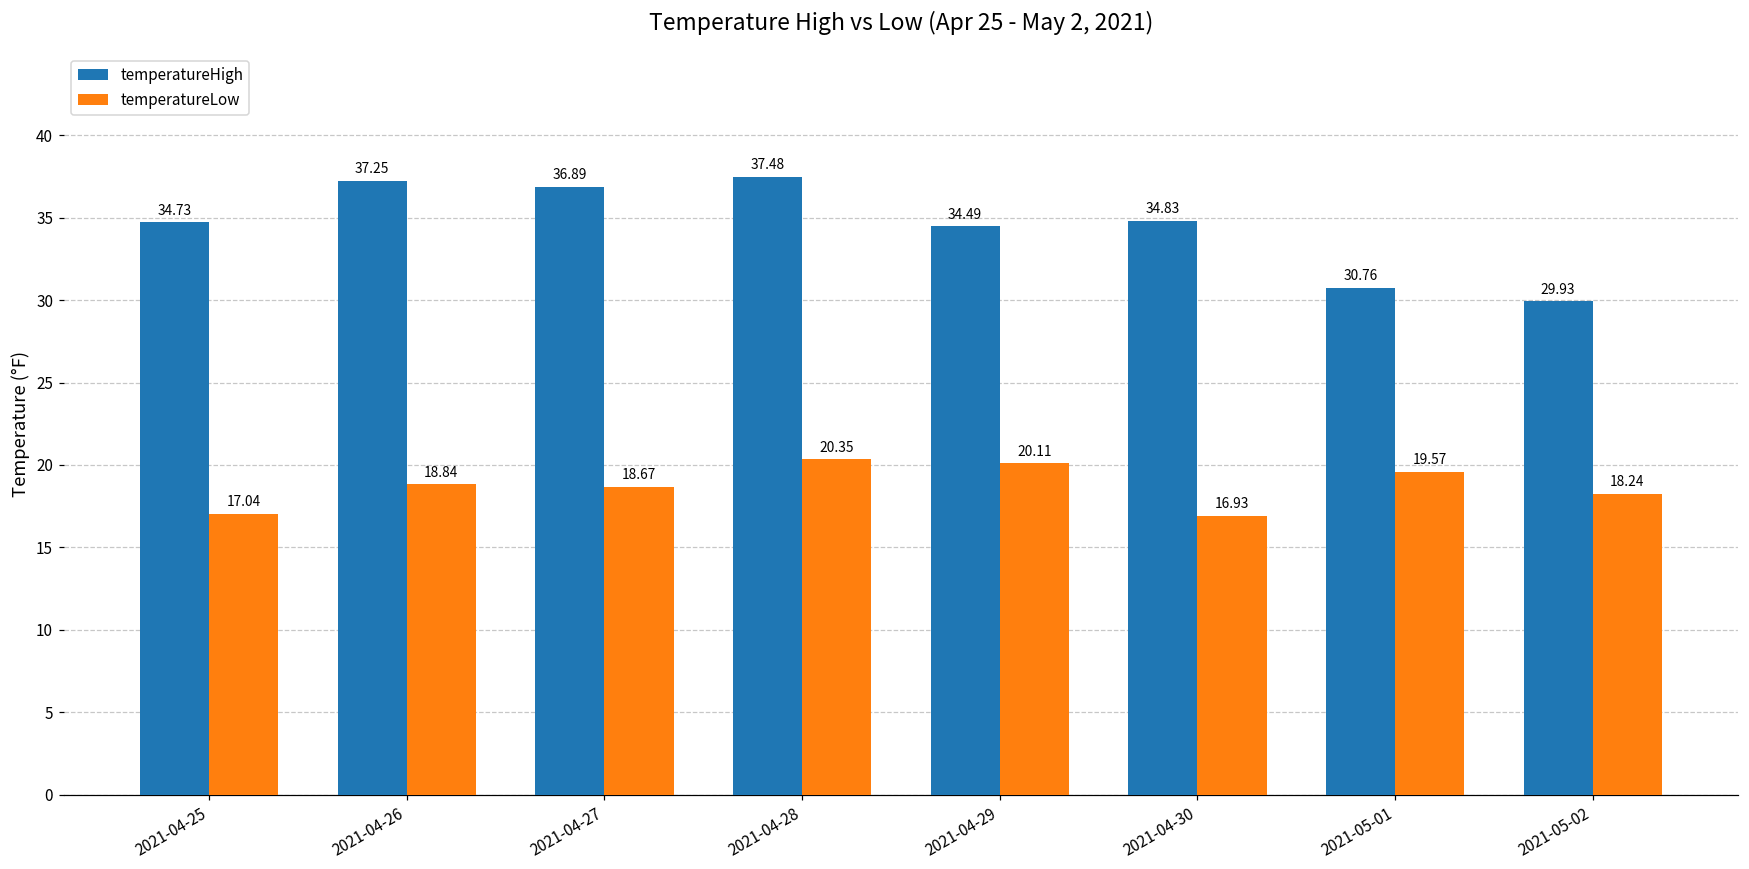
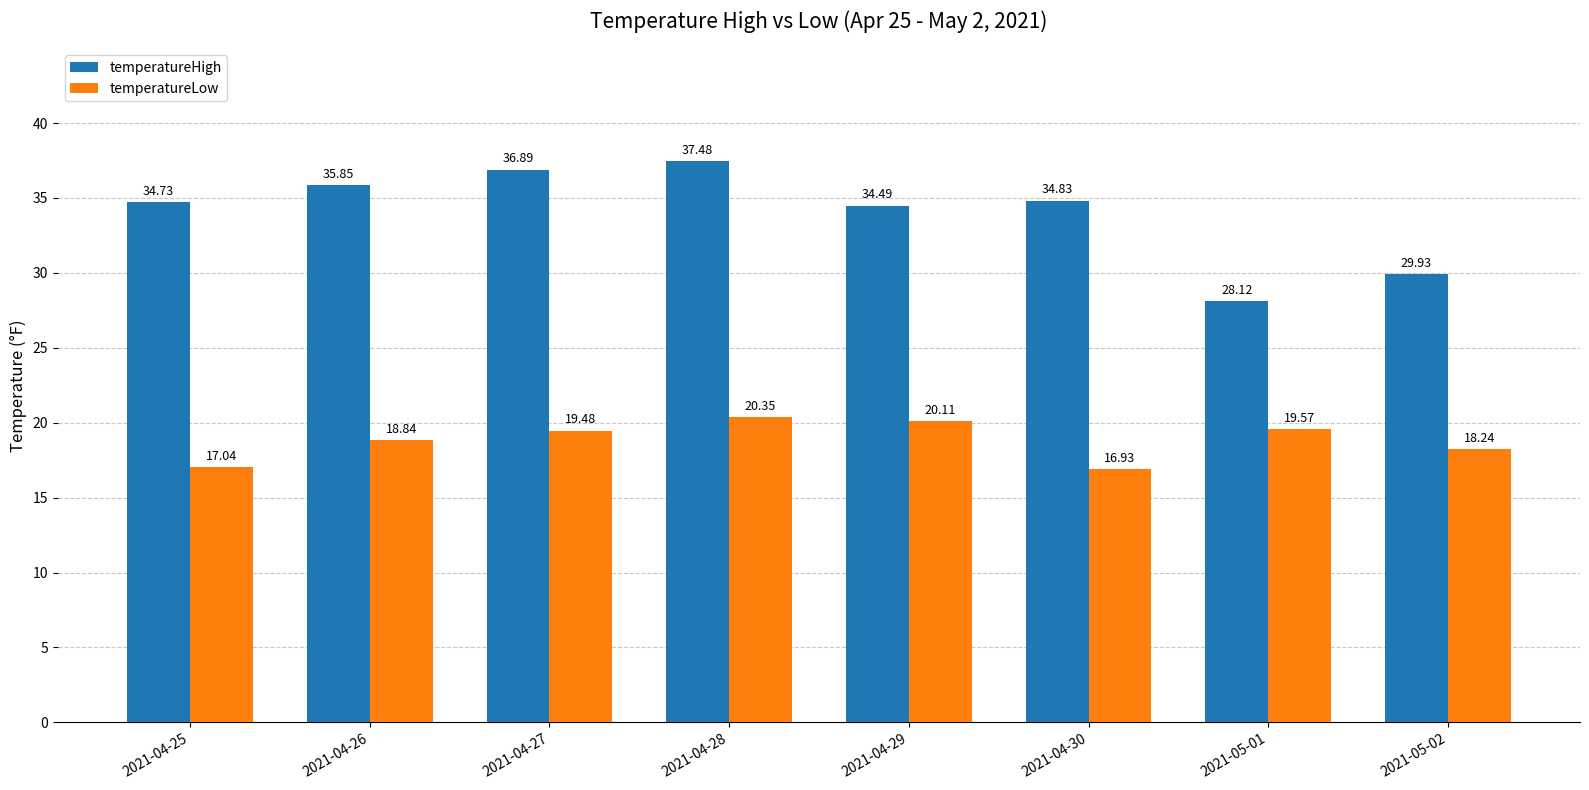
temperatureHigh, 2021-04-26: 37.25 -> 35.85
temperatureLow, 2021-04-27: 18.67 -> 19.48
temperatureHigh, 2021-05-01: 30.76 -> 28.12
